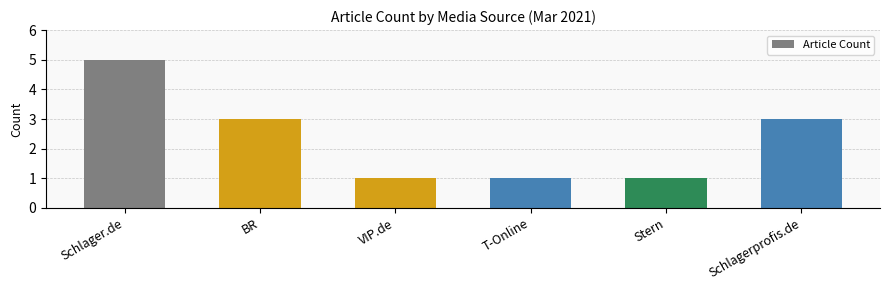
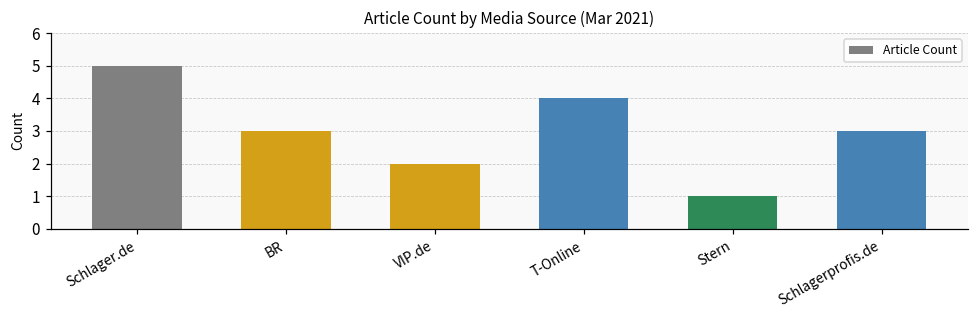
VIP.de: 1 -> 2
T-Online: 1 -> 4
